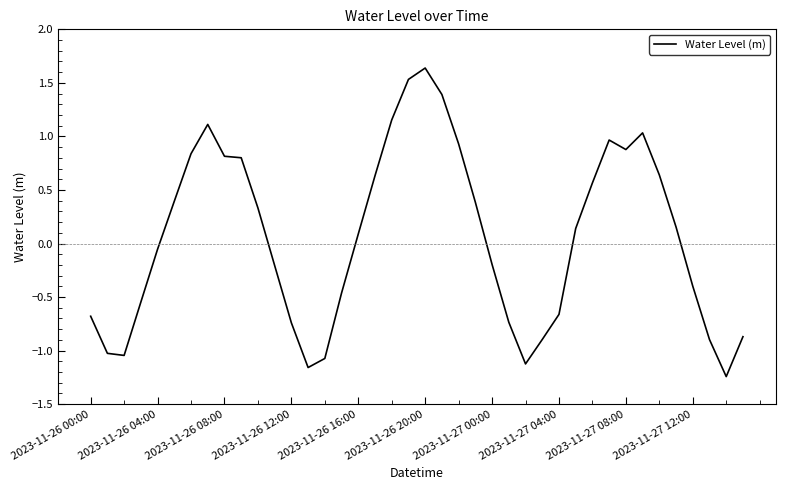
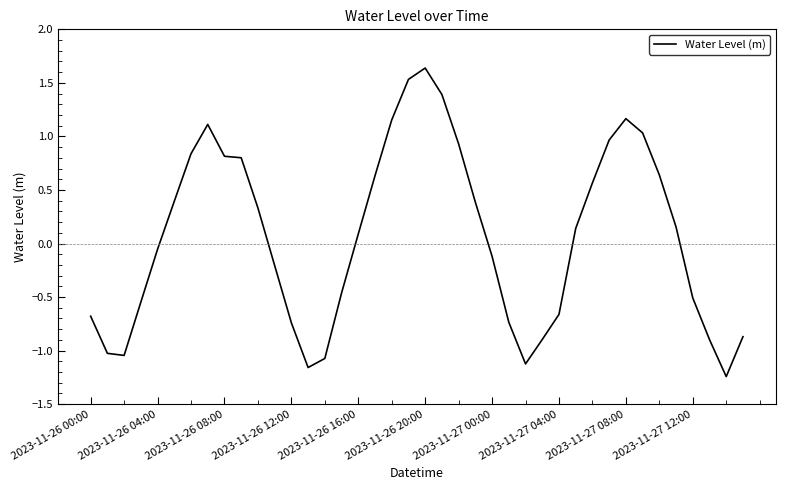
2023-11-27 00:00: -0.20 -> -0.12
2023-11-27 08:00: 0.88 -> 1.17
2023-11-27 12:00: -0.40 -> -0.51
